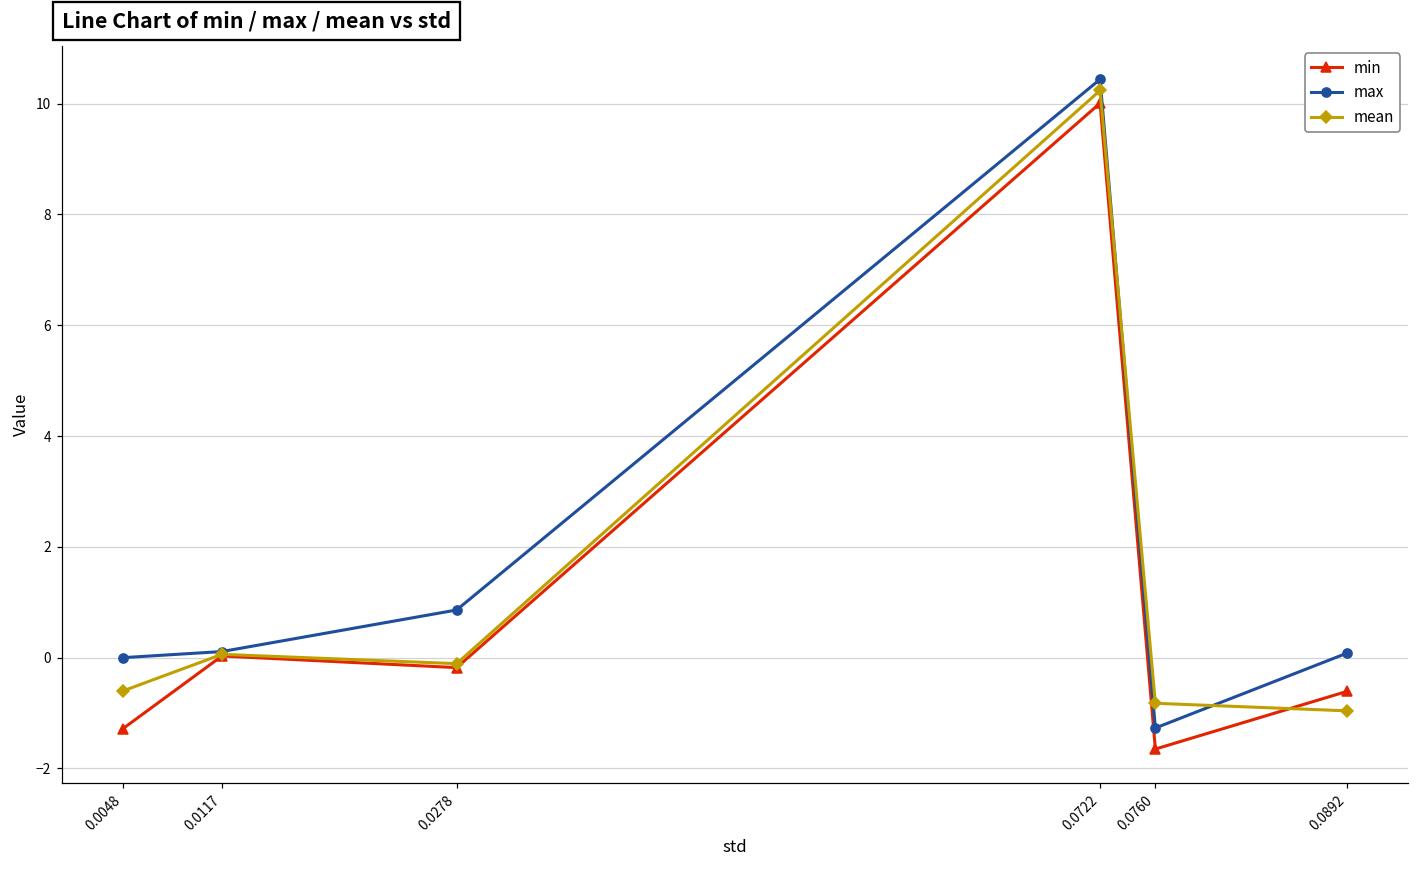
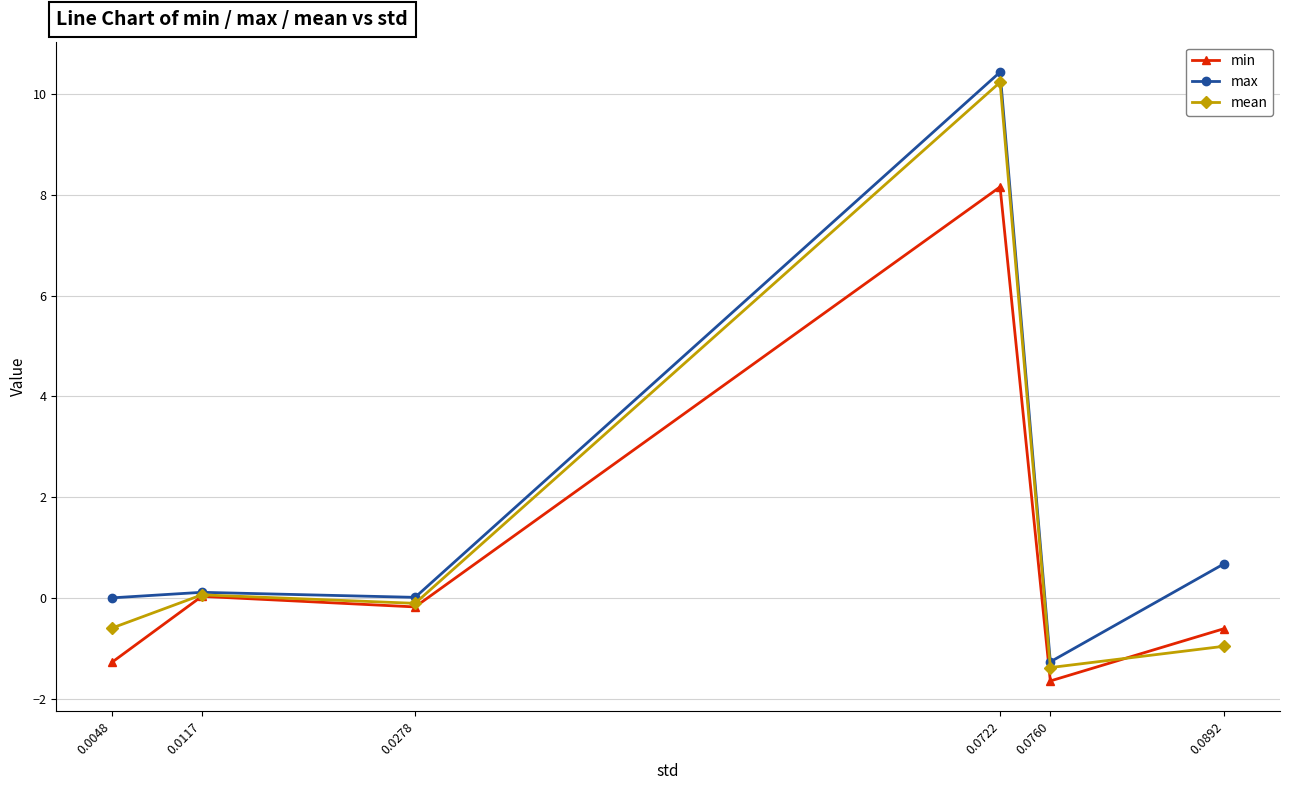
max, 0.0278: 0.9 -> 0.0
min, 0.0722: 10.0 -> 8.2
mean, 0.0760: -0.8 -> -1.4
max, 0.0892: 0.1 -> 0.7
